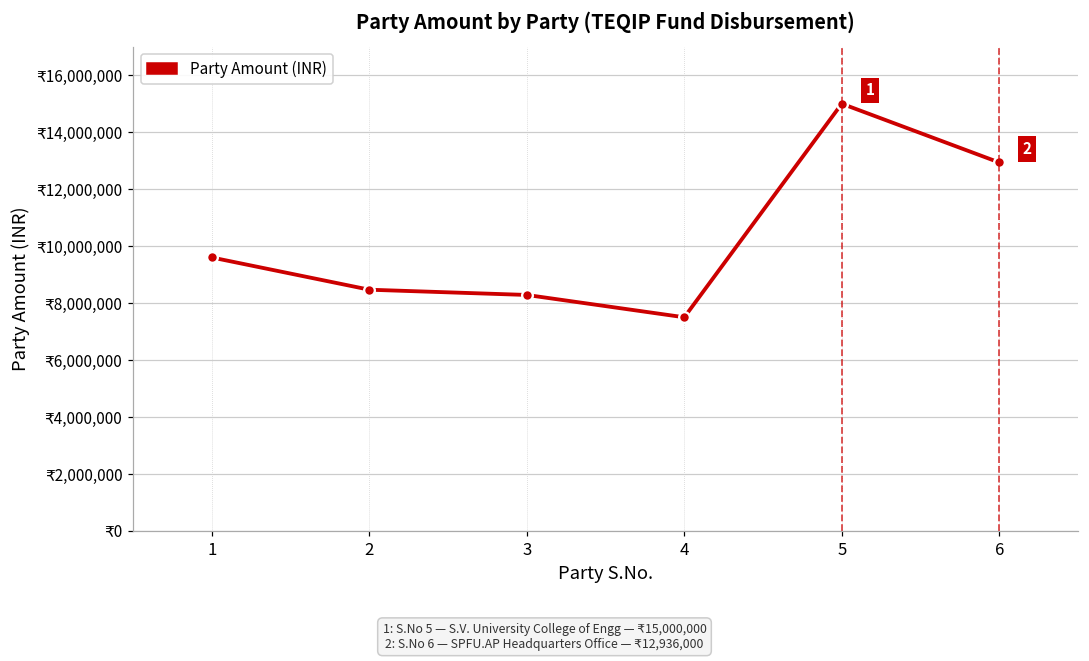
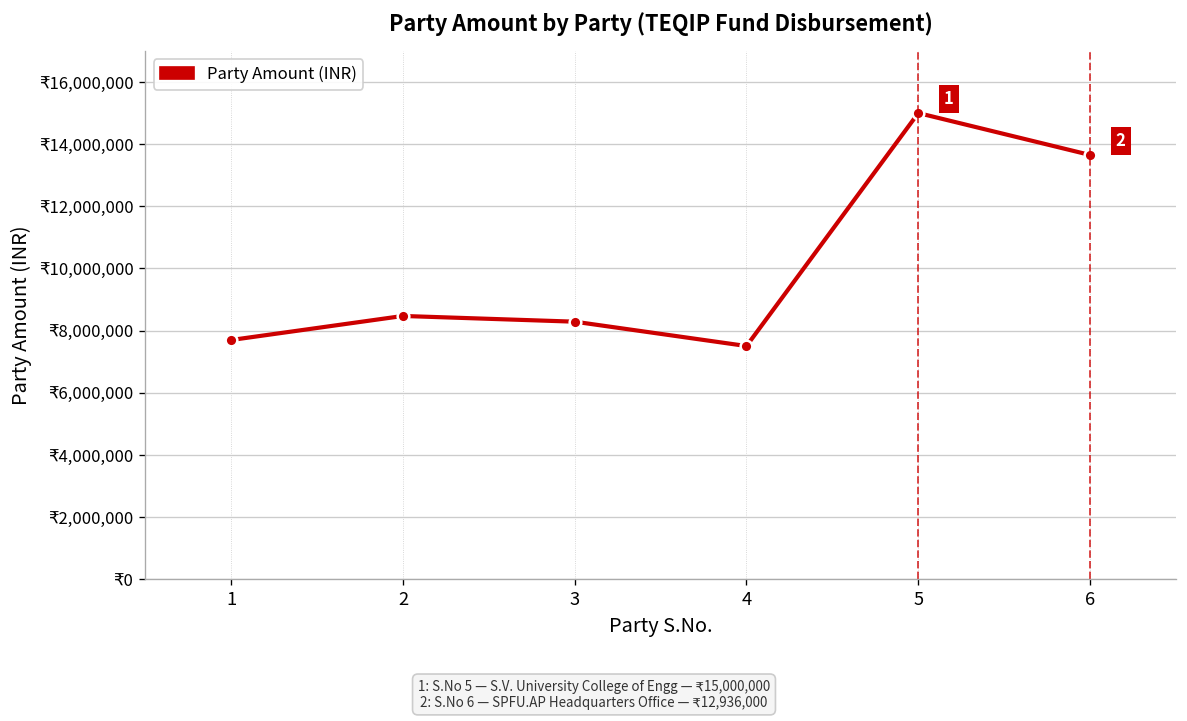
1: ₹9,600,000 -> ₹7,700,000
6: ₹12,900,000 -> ₹13,700,000
